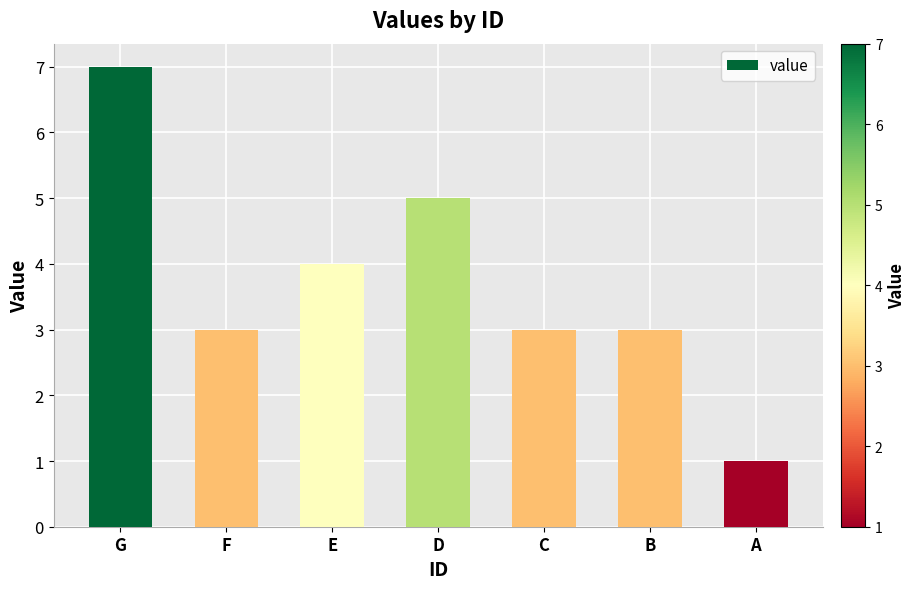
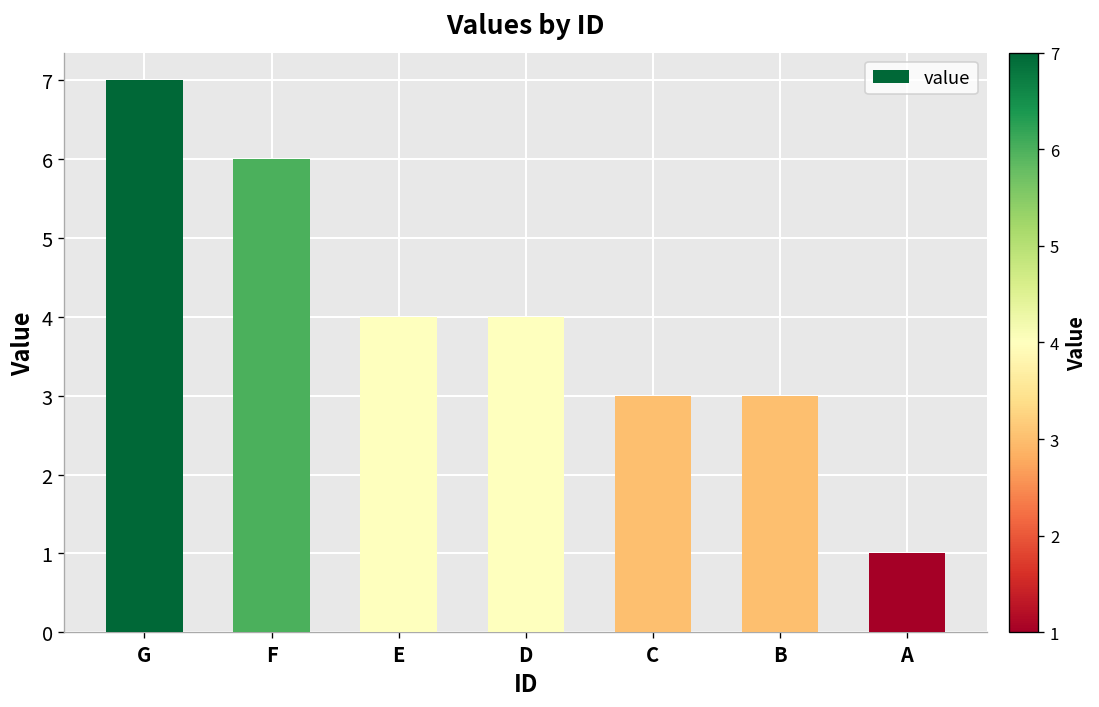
F: 3 -> 6
D: 5 -> 4
